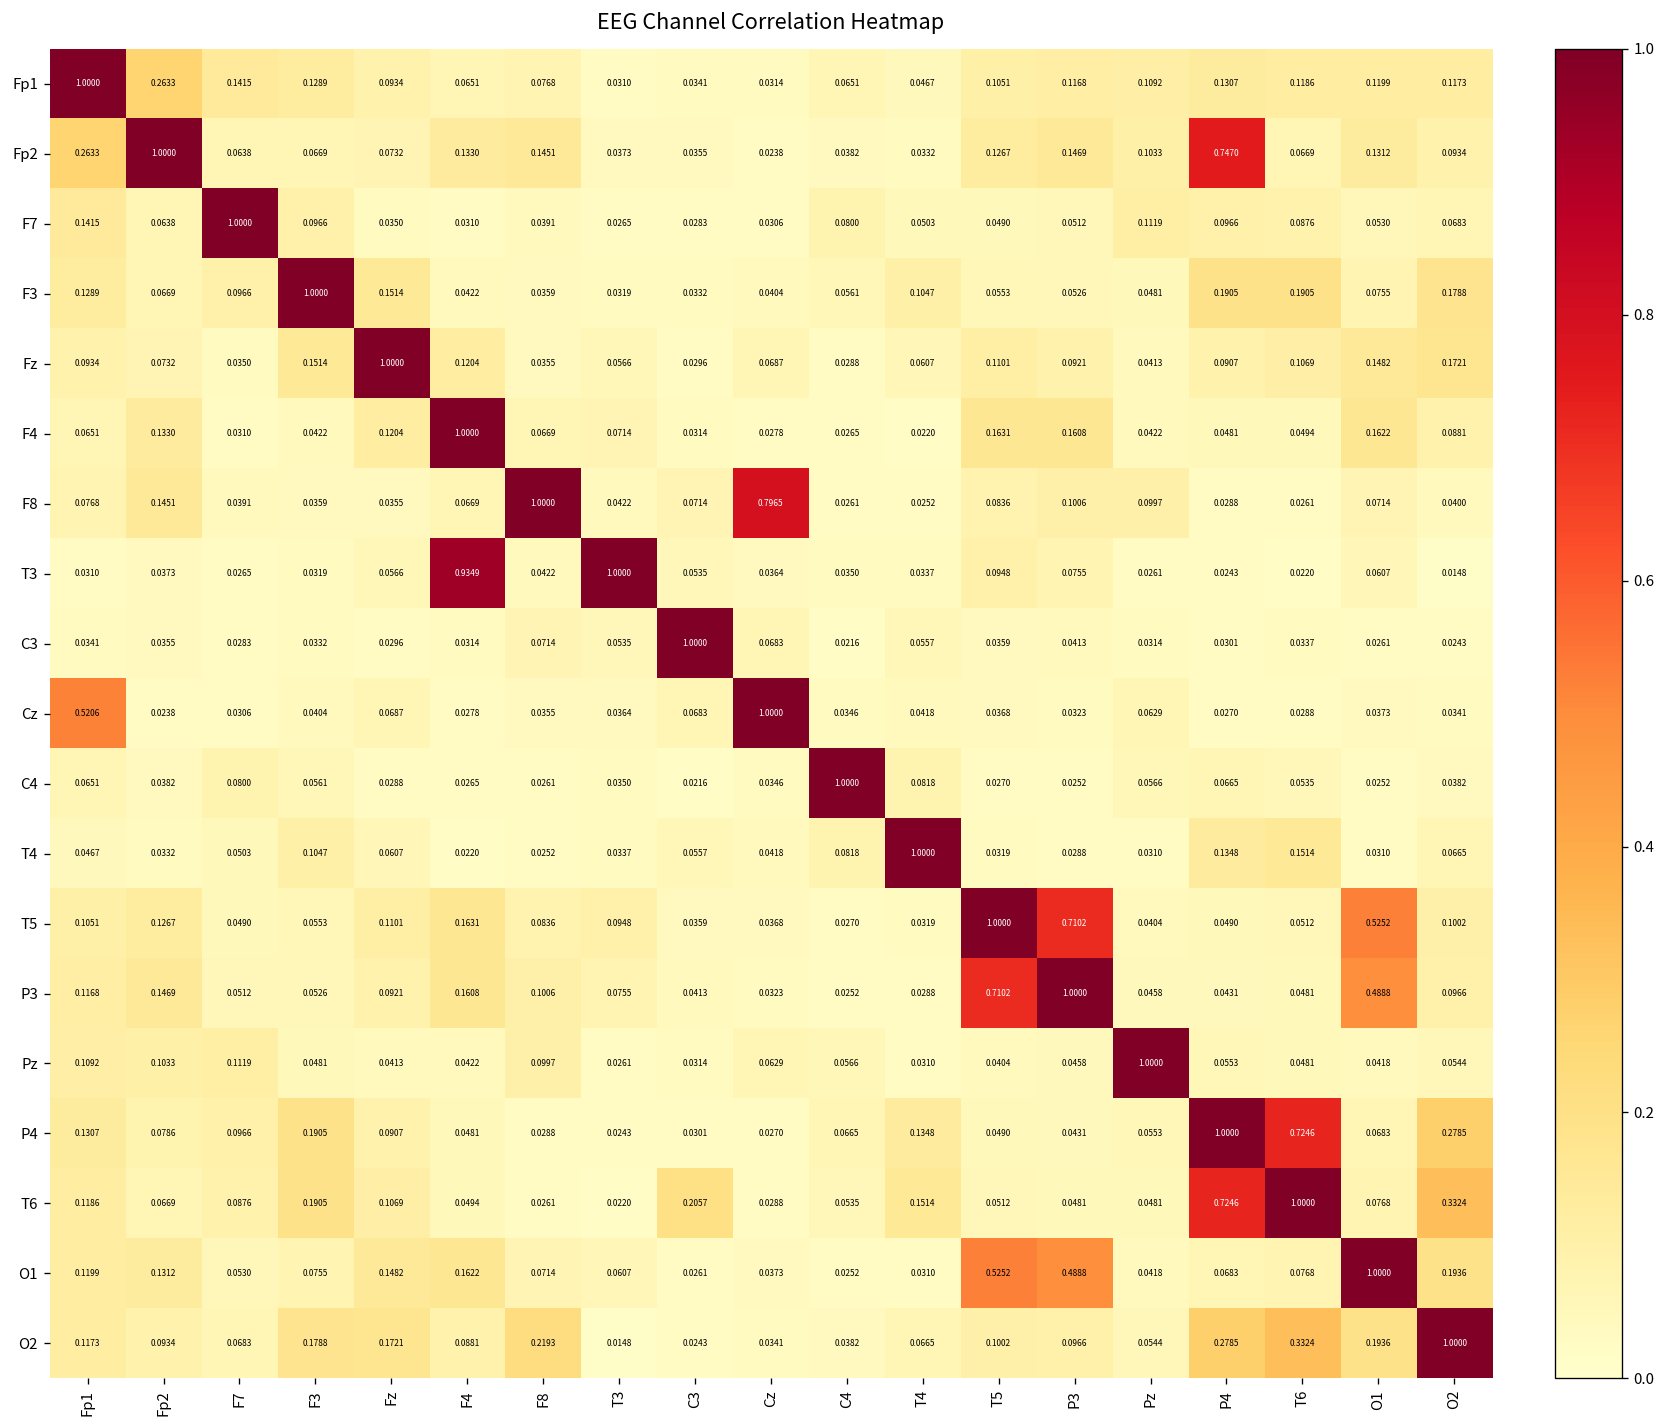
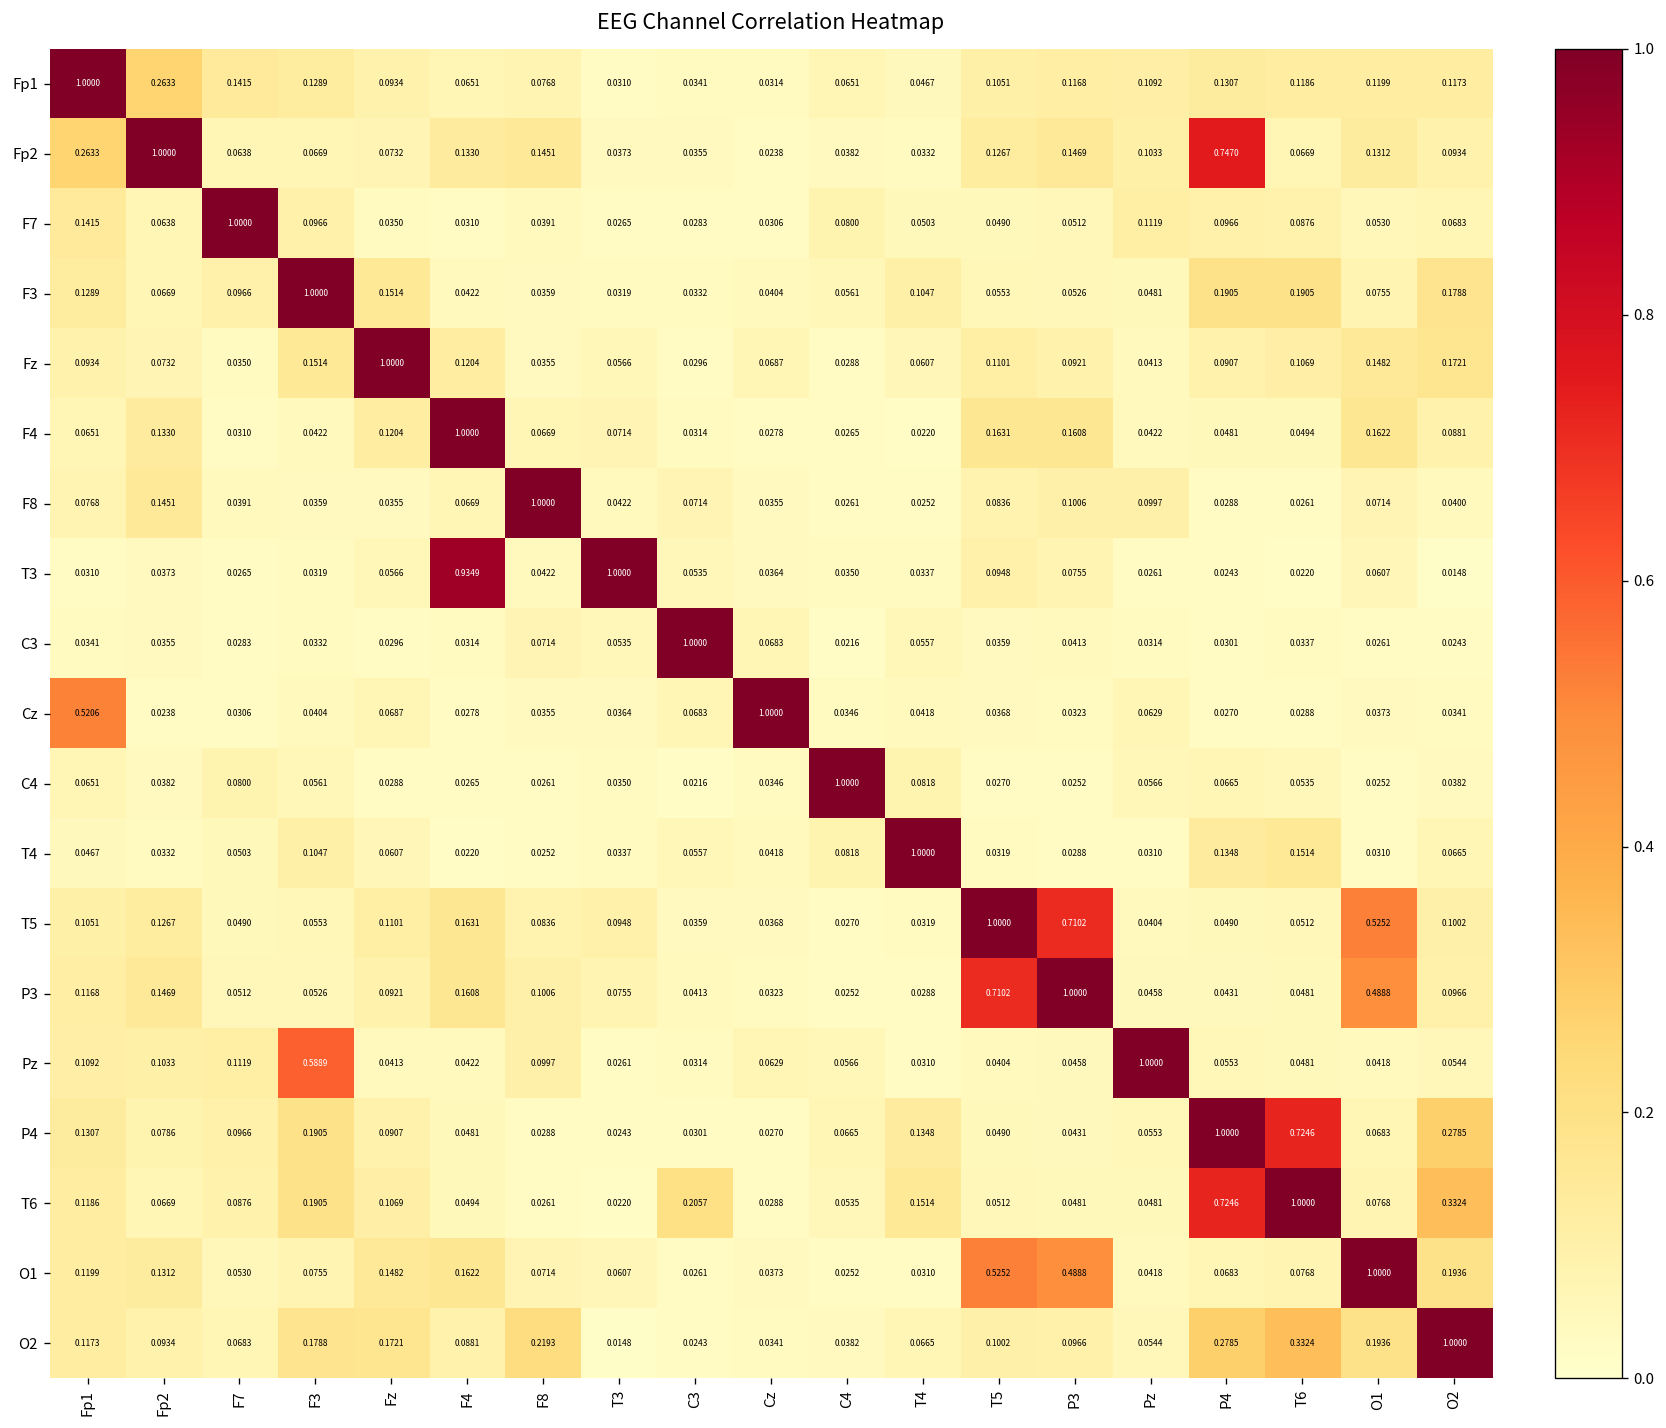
F8, Cz: 0.7965 -> 0.0355
Pz, F3: 0.0481 -> 0.5889
